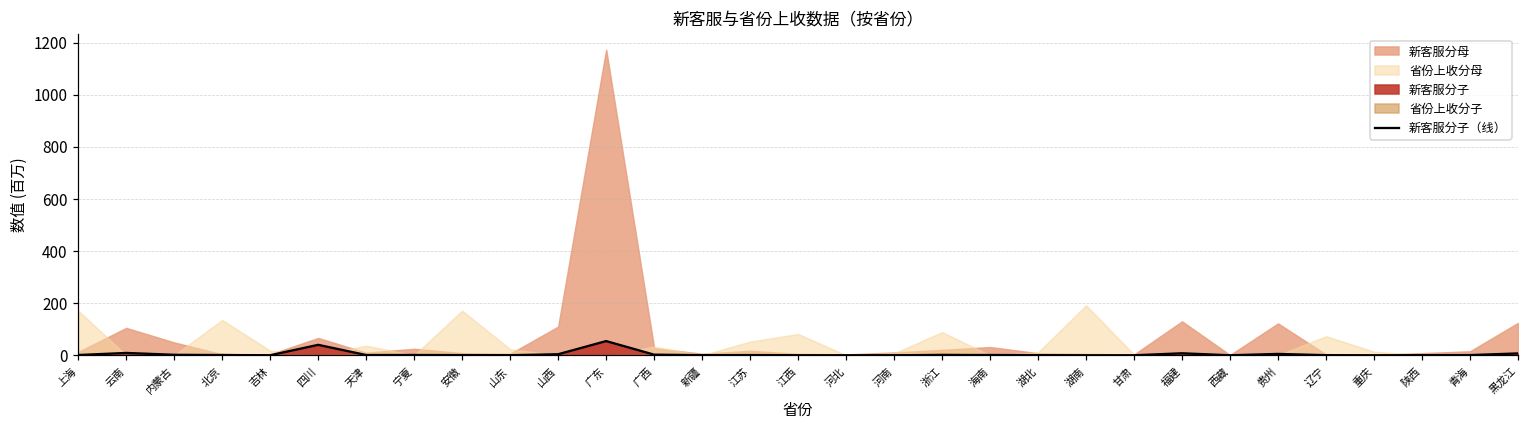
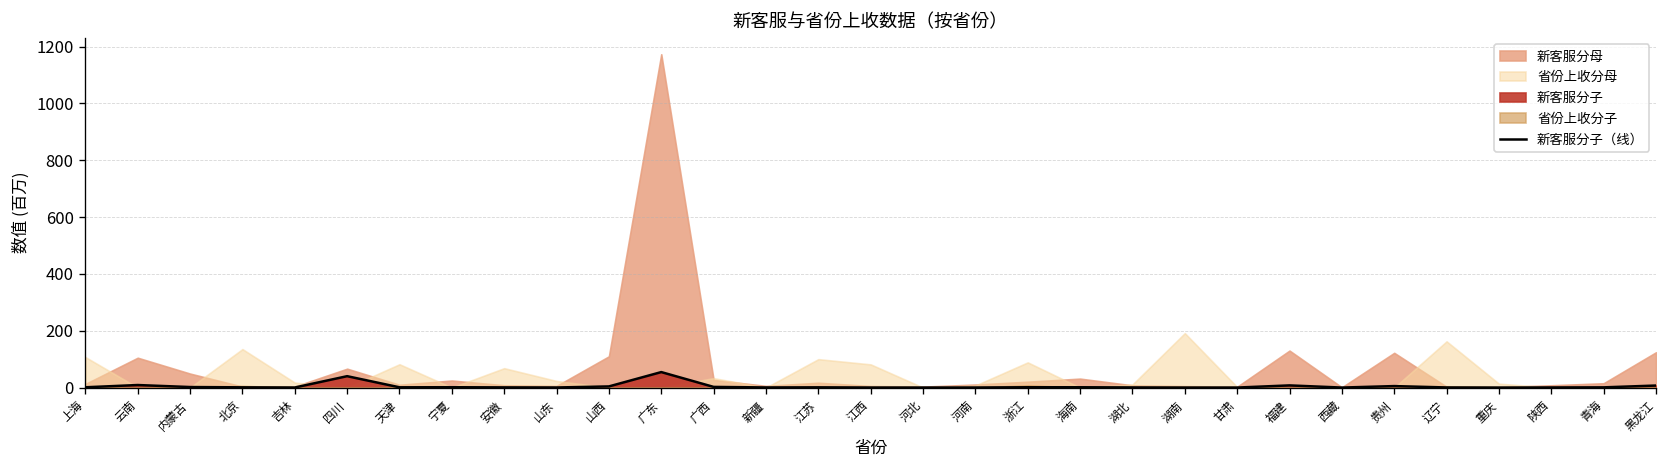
省份上收分母, 上海: 170 -> 110
省份上收分母, 天津: 40 -> 80
省份上收分母, 安徽: 170 -> 70
省份上收分母, 江苏: 50 -> 100
省份上收分母, 辽宁: 70 -> 160
